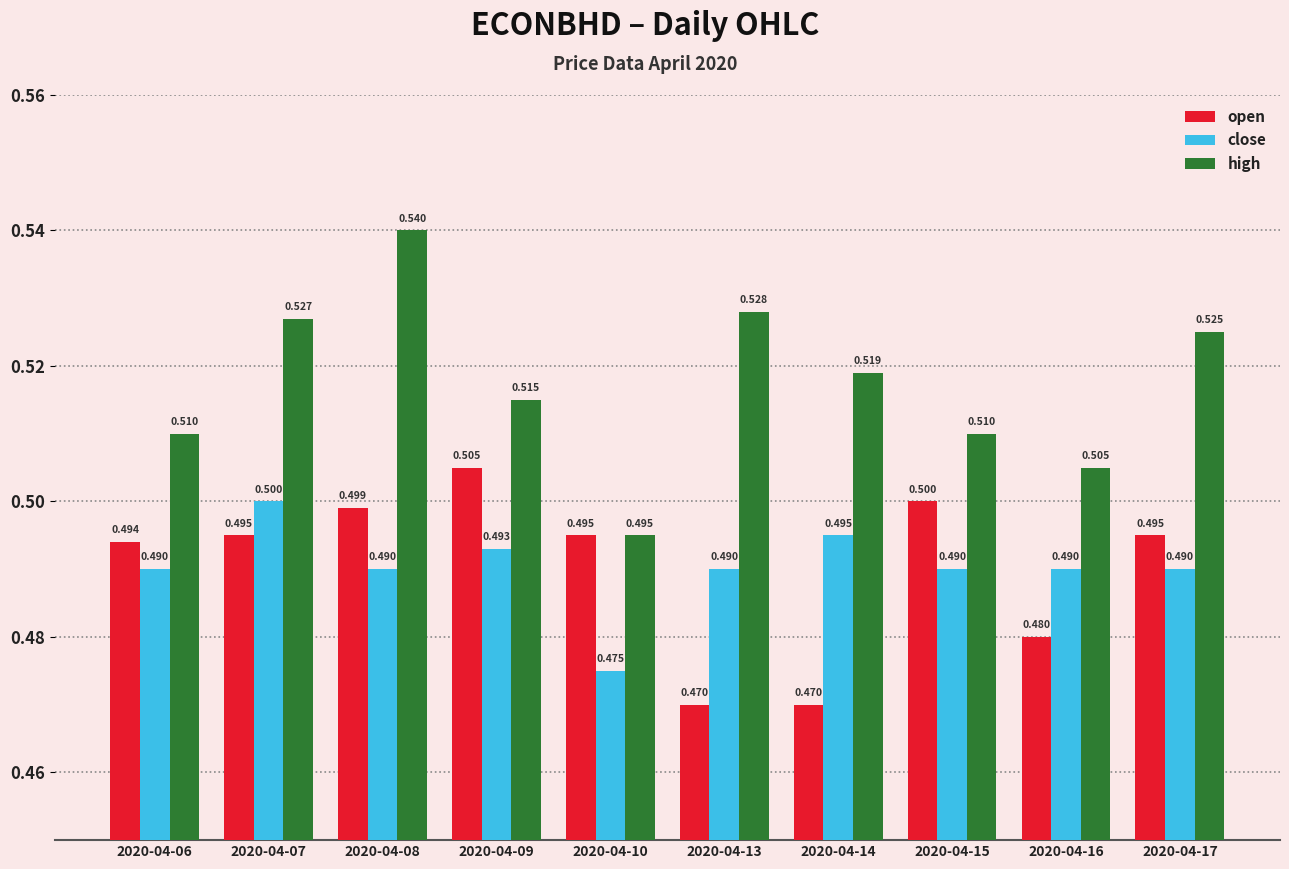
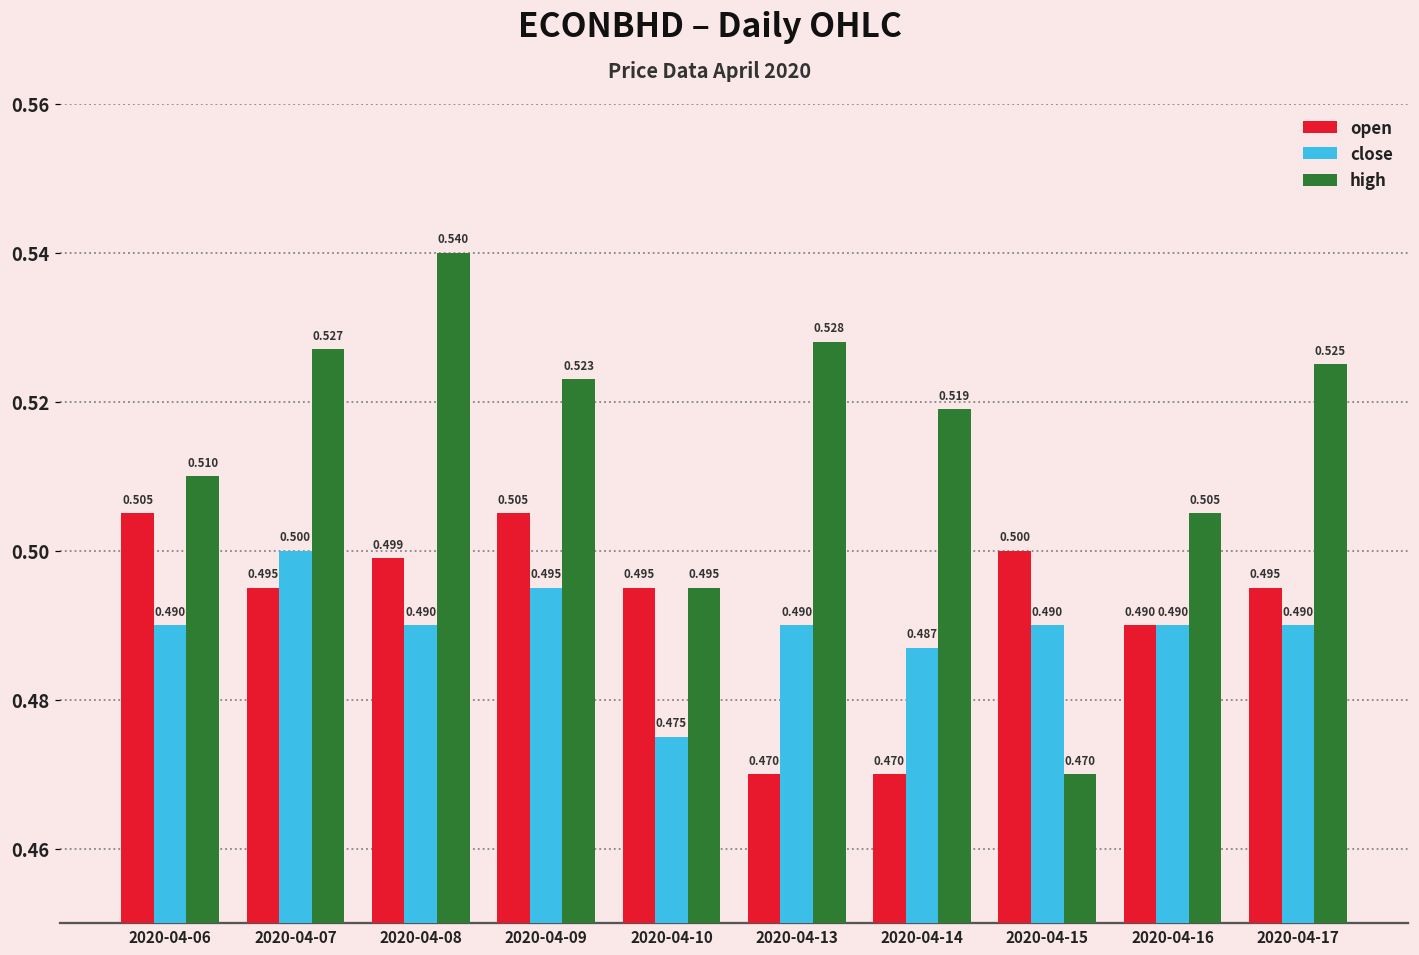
open, 2020-04-06: 0.494 -> 0.505
close, 2020-04-09: 0.493 -> 0.495
high, 2020-04-09: 0.515 -> 0.523
close, 2020-04-14: 0.495 -> 0.487
high, 2020-04-15: 0.510 -> 0.470
open, 2020-04-16: 0.480 -> 0.490
